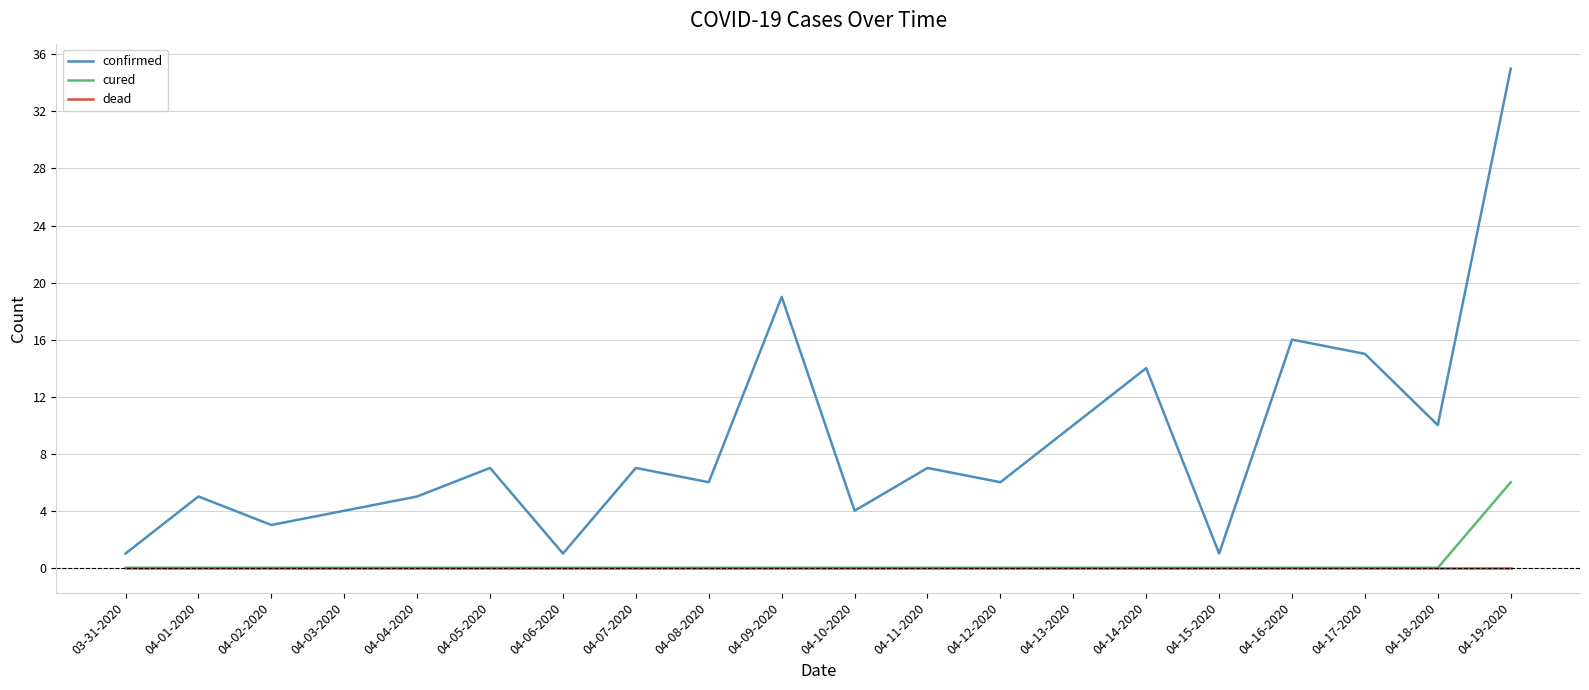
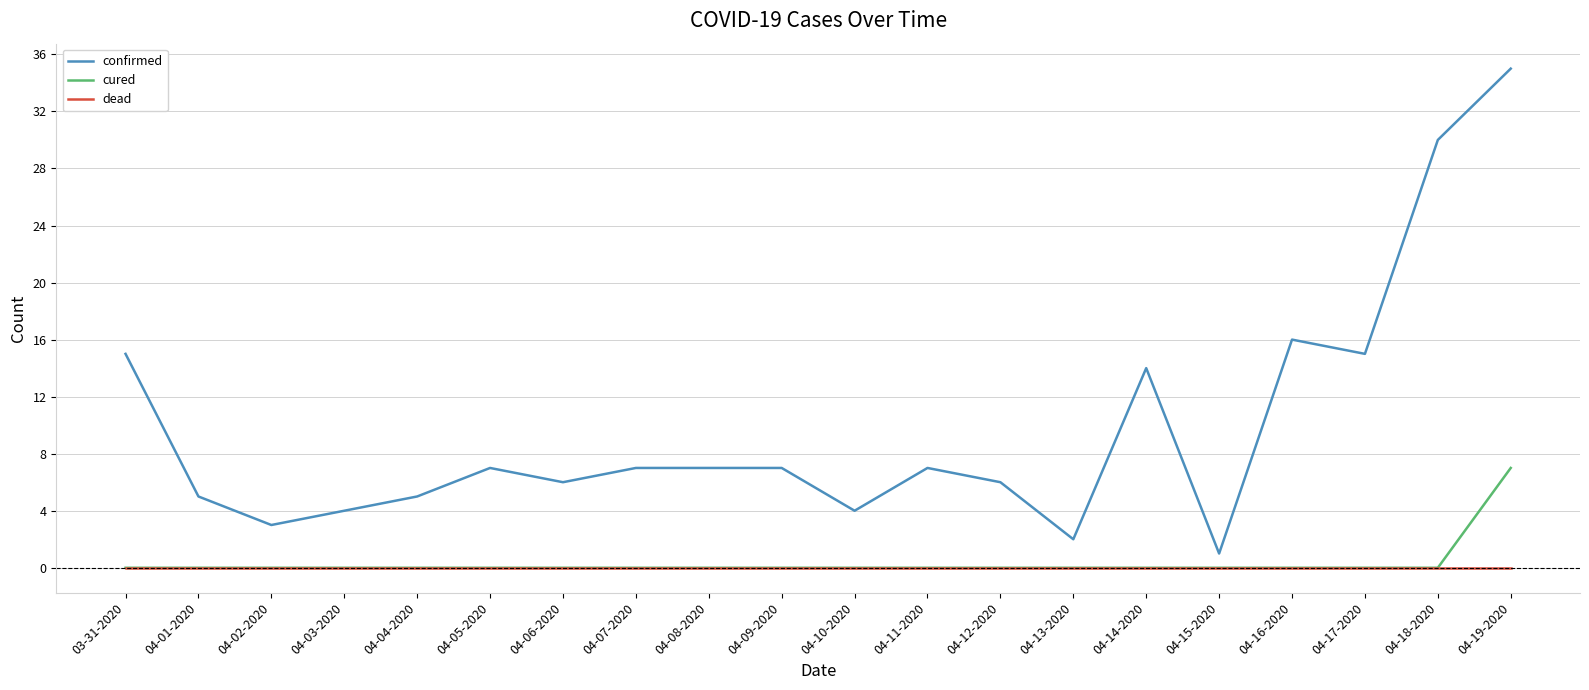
confirmed, 03-31-2020: 1 -> 15
confirmed, 04-06-2020: 1 -> 6
confirmed, 04-08-2020: 6 -> 7
confirmed, 04-09-2020: 19 -> 7
confirmed, 04-13-2020: 10 -> 2
confirmed, 04-18-2020: 10 -> 30
cured, 04-19-2020: 6 -> 7
